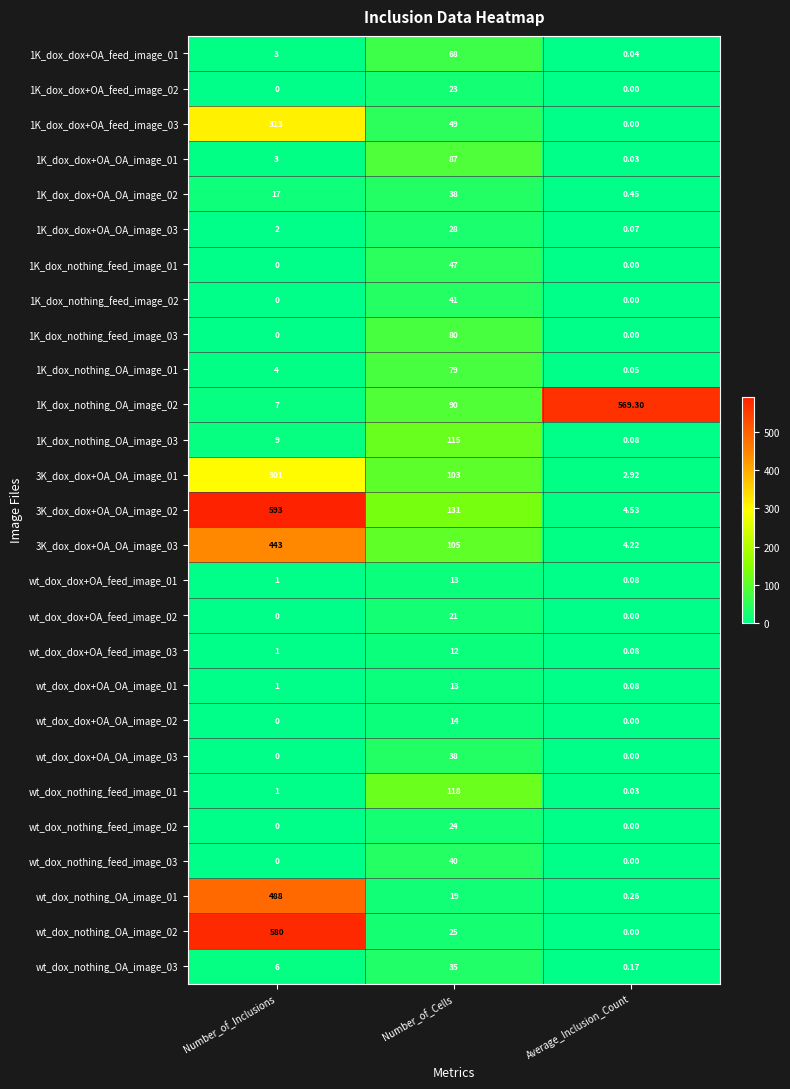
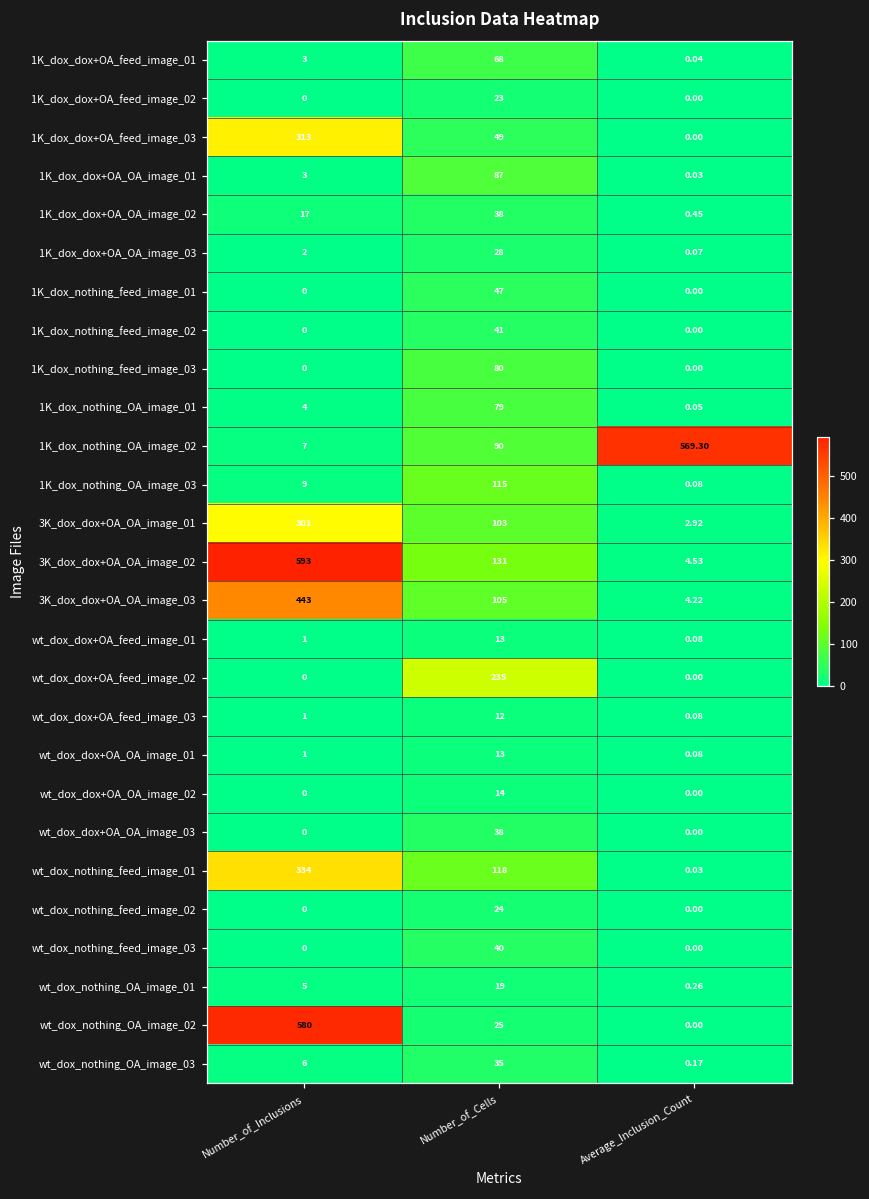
wt_dox_dox+OA_feed_image_02, Number_of_Cells: 21 -> 235
wt_dox_nothing_feed_image_01, Number_of_Inclusions: 1 -> 334
wt_dox_nothing_OA_image_01, Number_of_Inclusions: 488 -> 5
